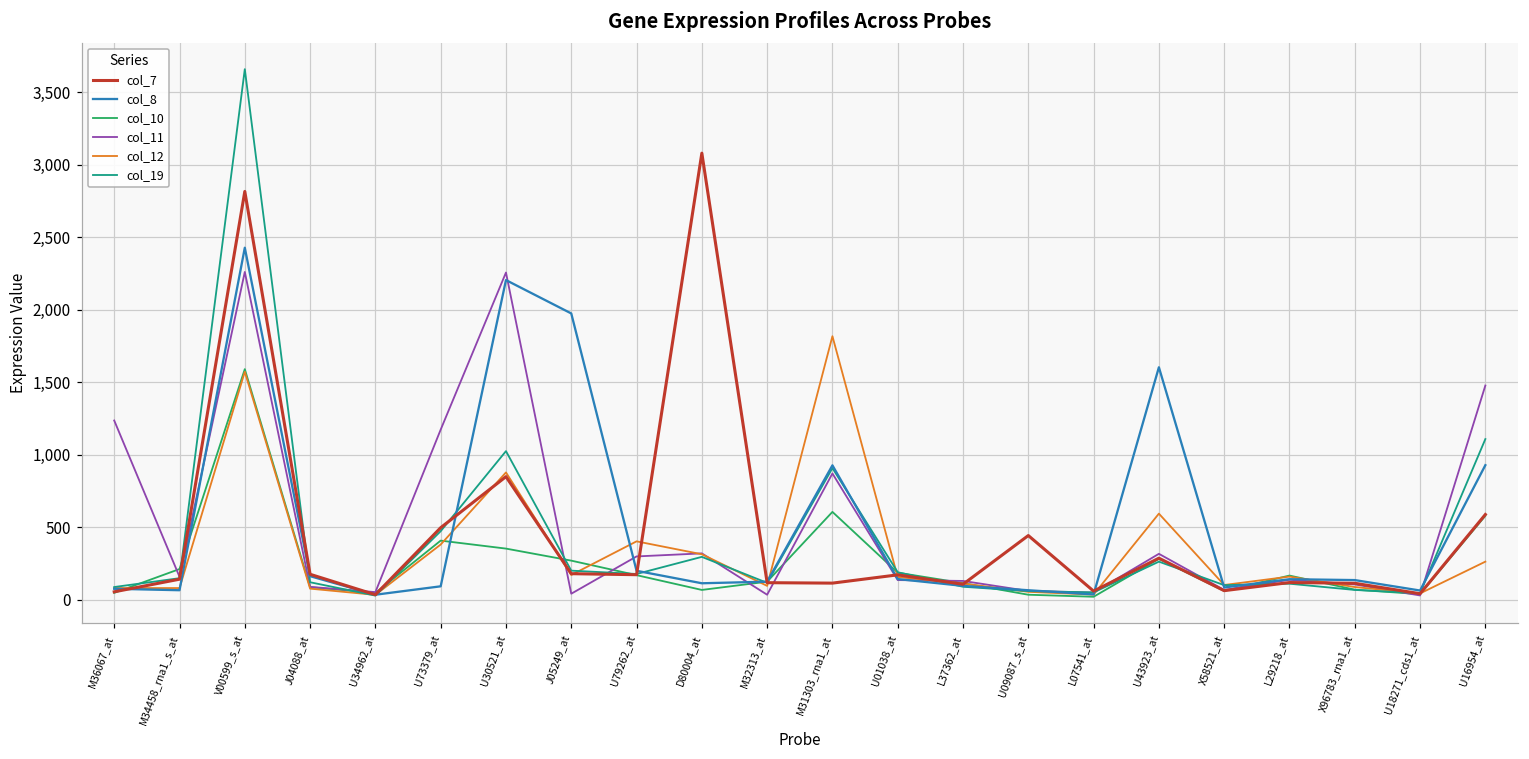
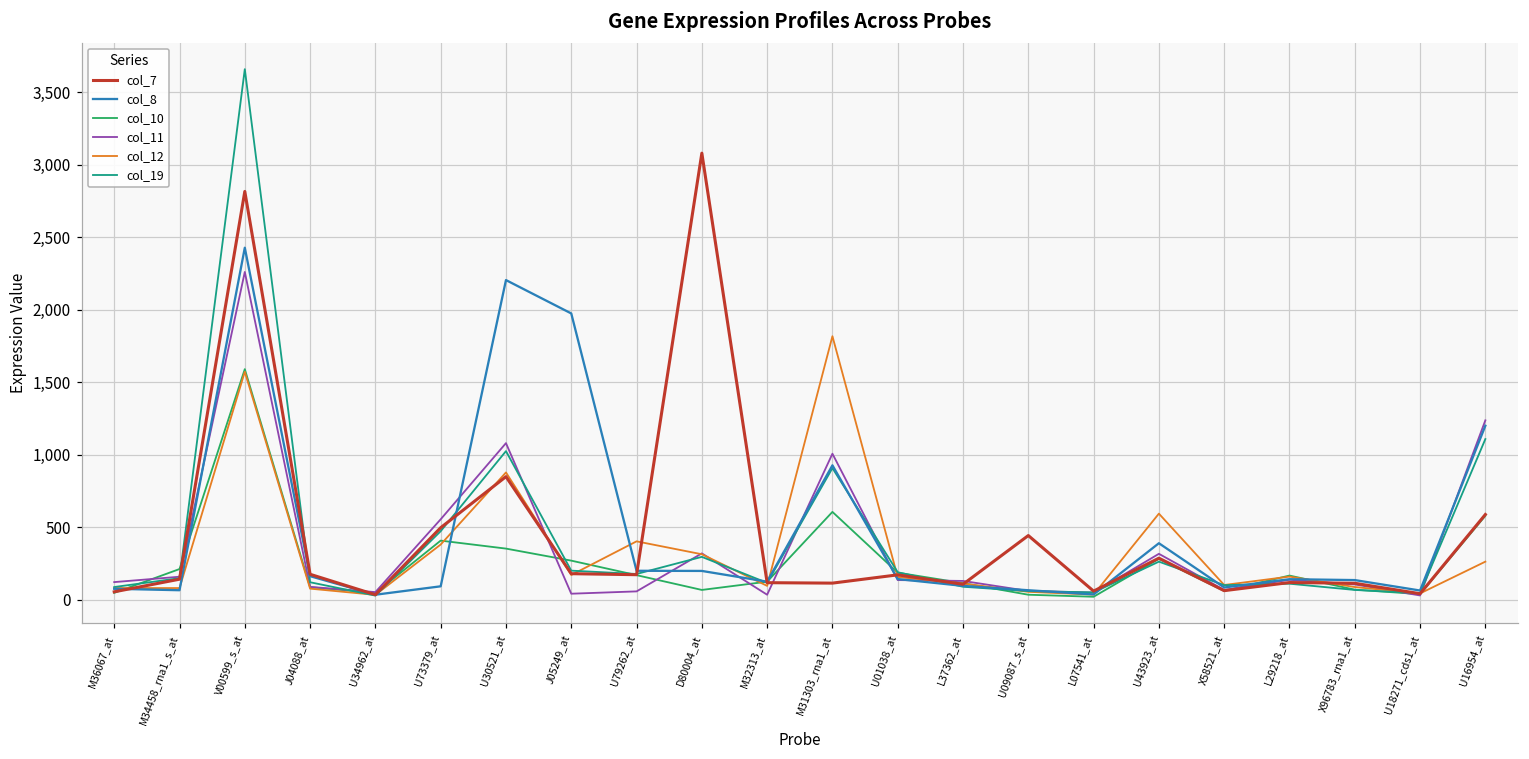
col_11, M36067_at: 1,240 -> 120
col_11, U73379_at: 1,170 -> 560
col_11, U30521_at: 2,260 -> 1,080
col_11, U79262_at: 300 -> 60
col_8, D80004_at: 110 -> 200
col_11, M31303_rna1_at: 870 -> 1,010
col_8, U43923_at: 1,600 -> 390
col_8, U16954_at: 930 -> 1,200
col_11, U16954_at: 1,480 -> 1,240
